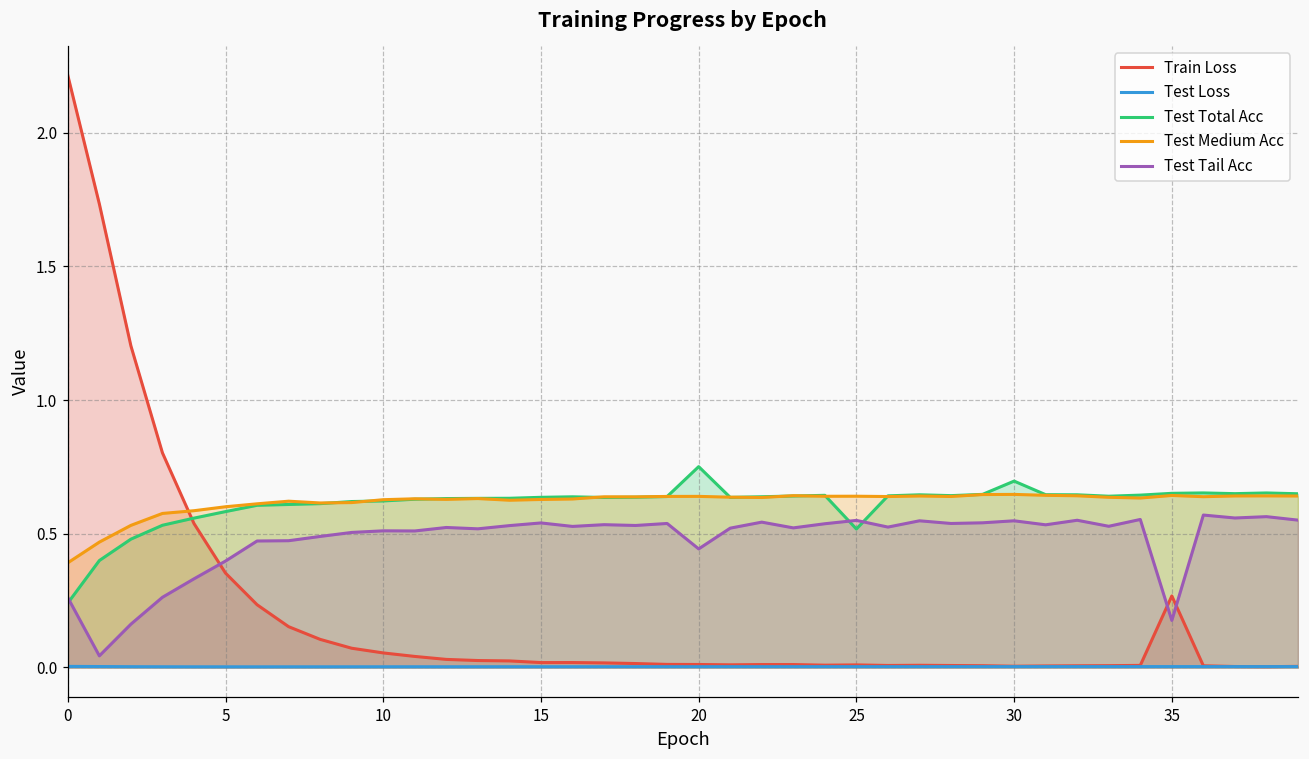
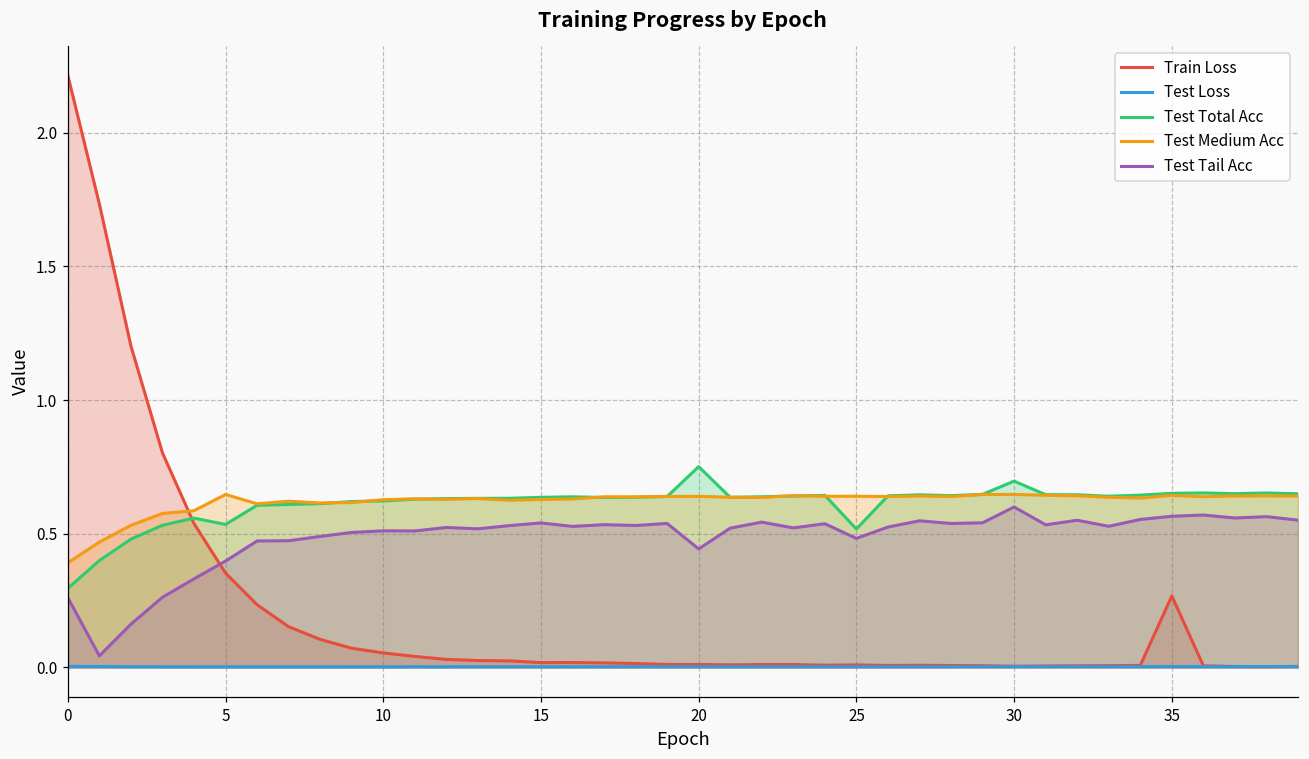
Test Total Acc, 0: 0.24 -> 0.30
Test Total Acc, 5: 0.58 -> 0.53
Test Medium Acc, 5: 0.60 -> 0.65
Test Tail Acc, 25: 0.55 -> 0.48
Test Tail Acc, 30: 0.55 -> 0.60
Test Tail Acc, 35: 0.18 -> 0.57
